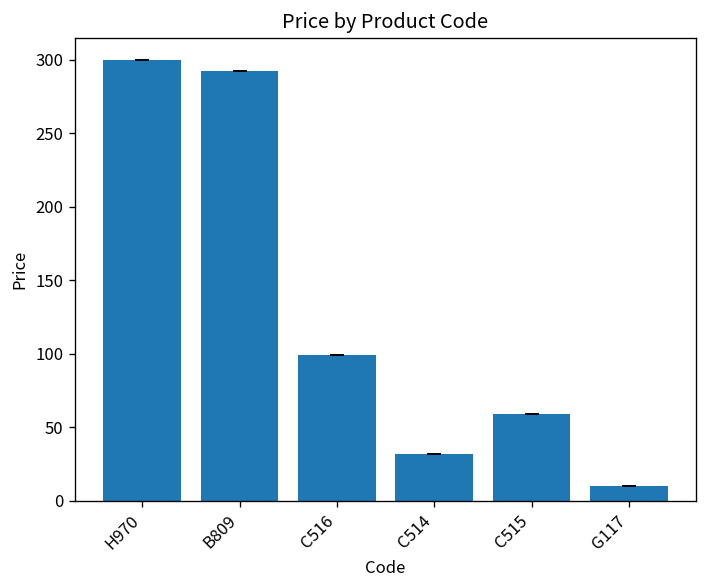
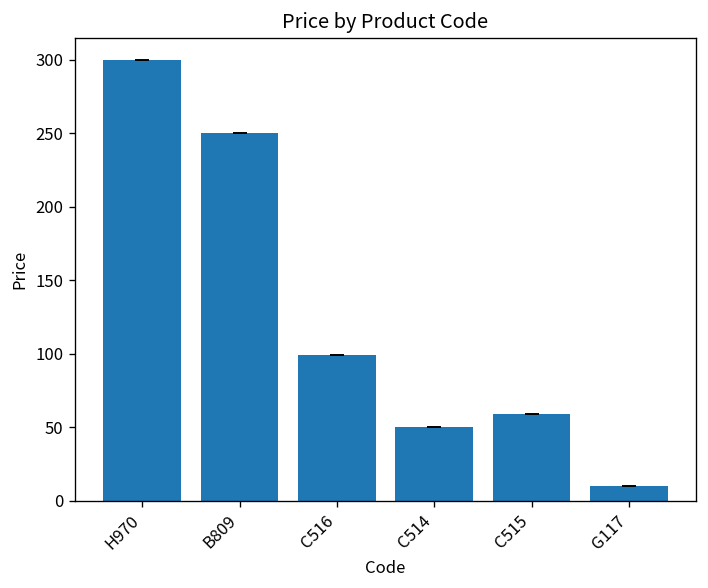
B809: 292 -> 250
C514: 32 -> 50
